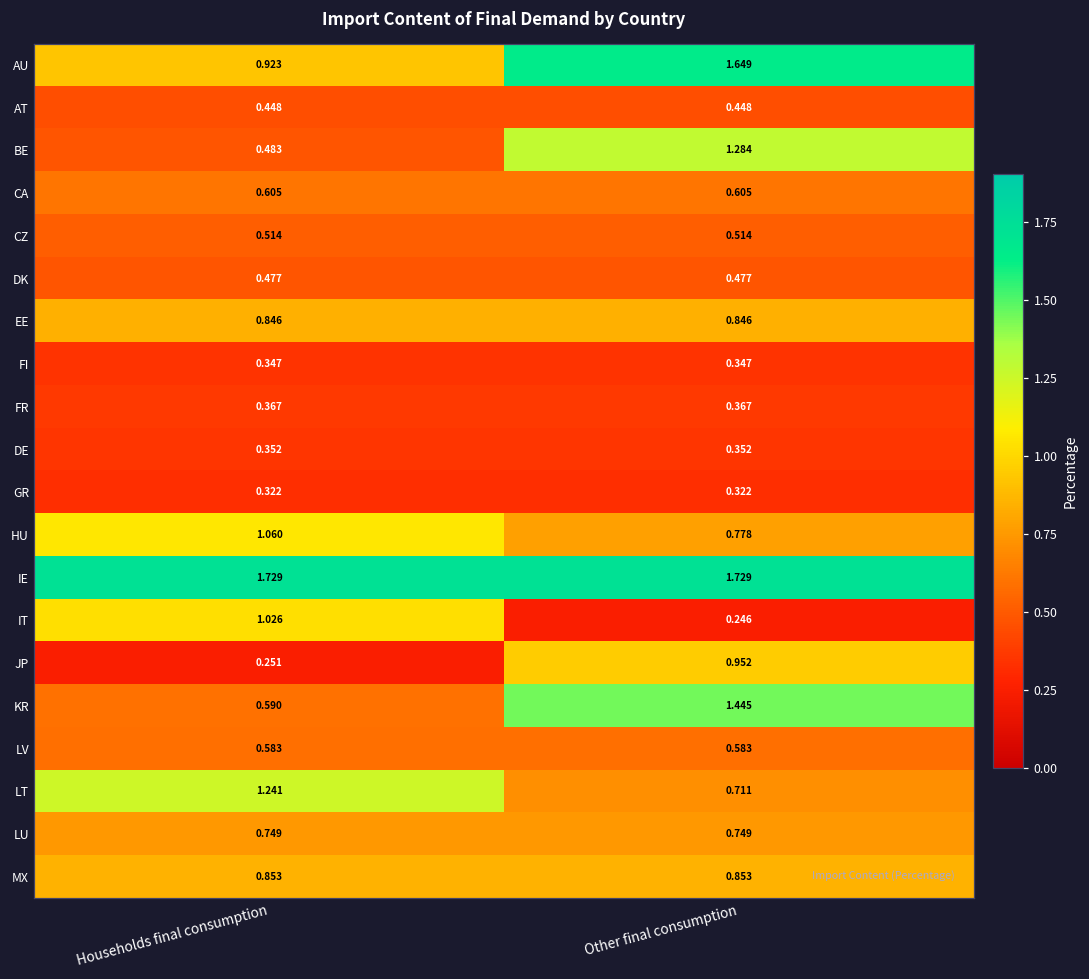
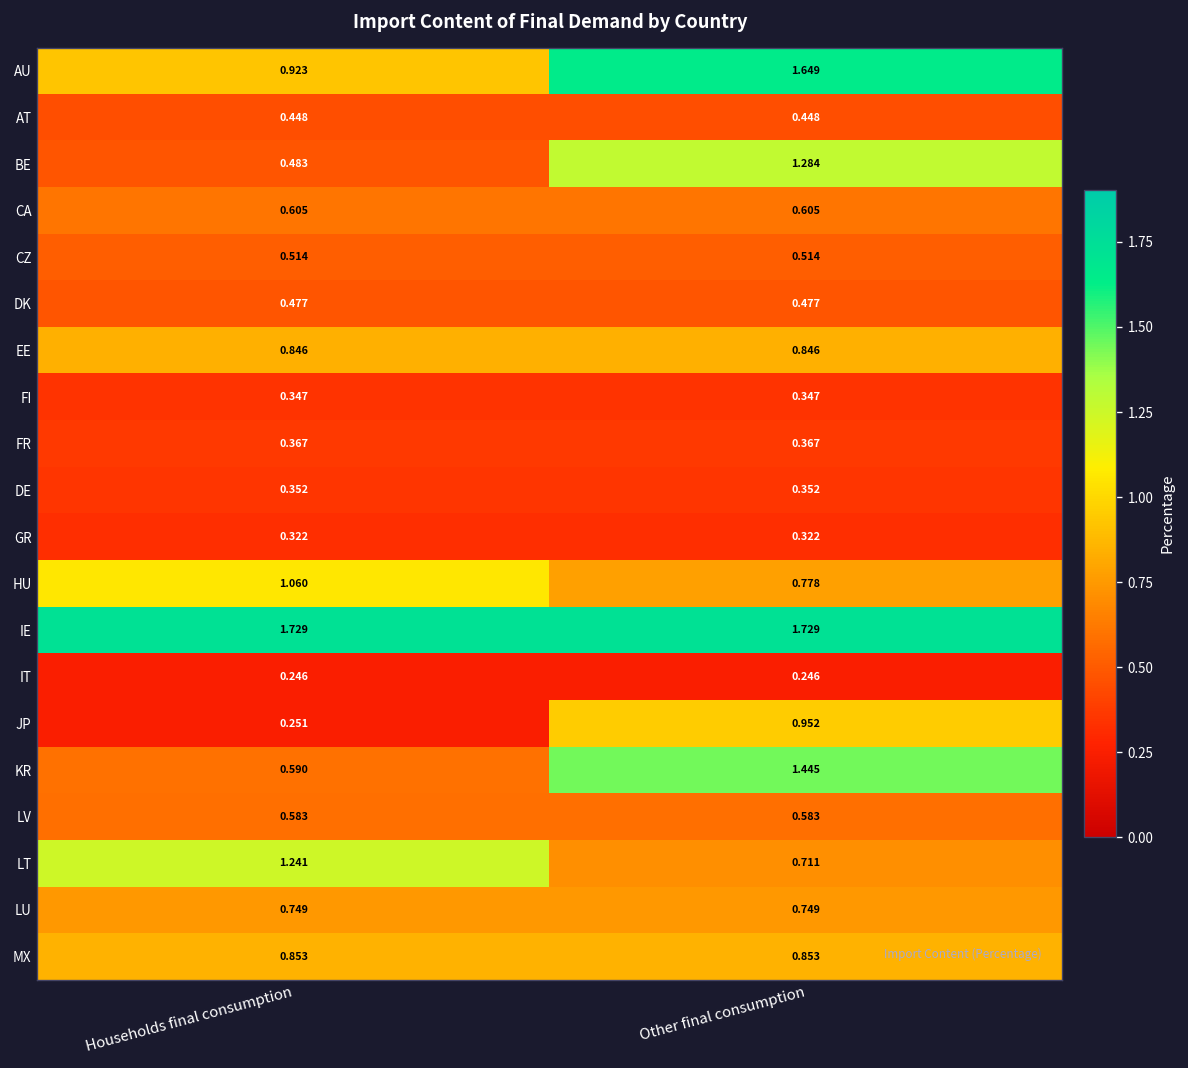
IT, Households final consumption: 1.026 -> 0.246
